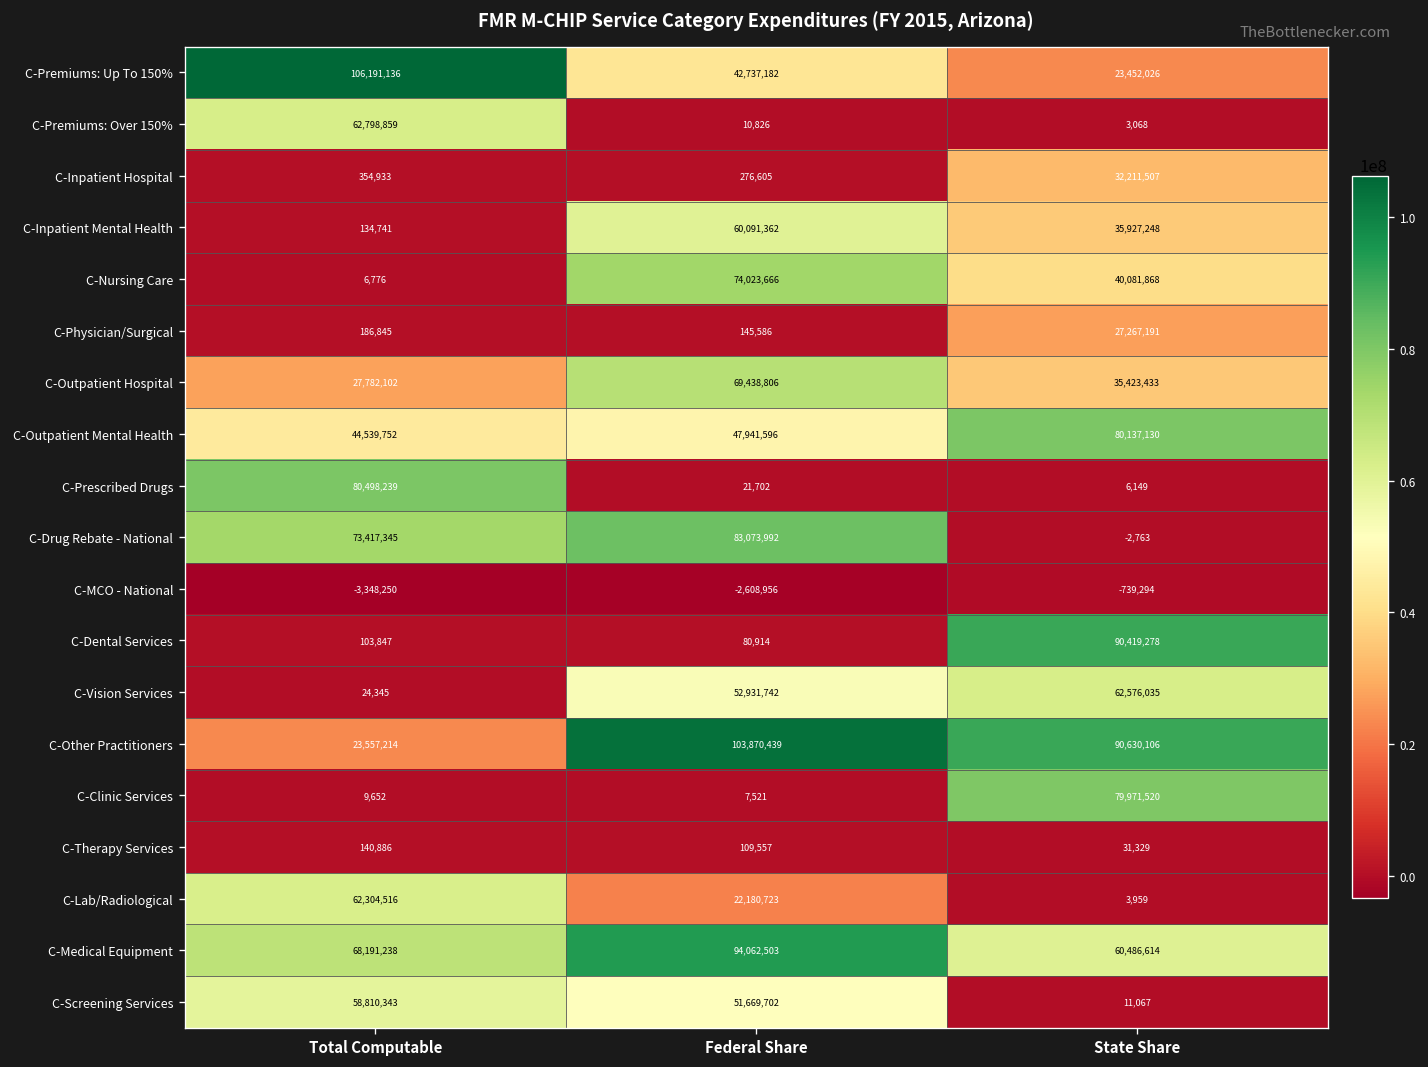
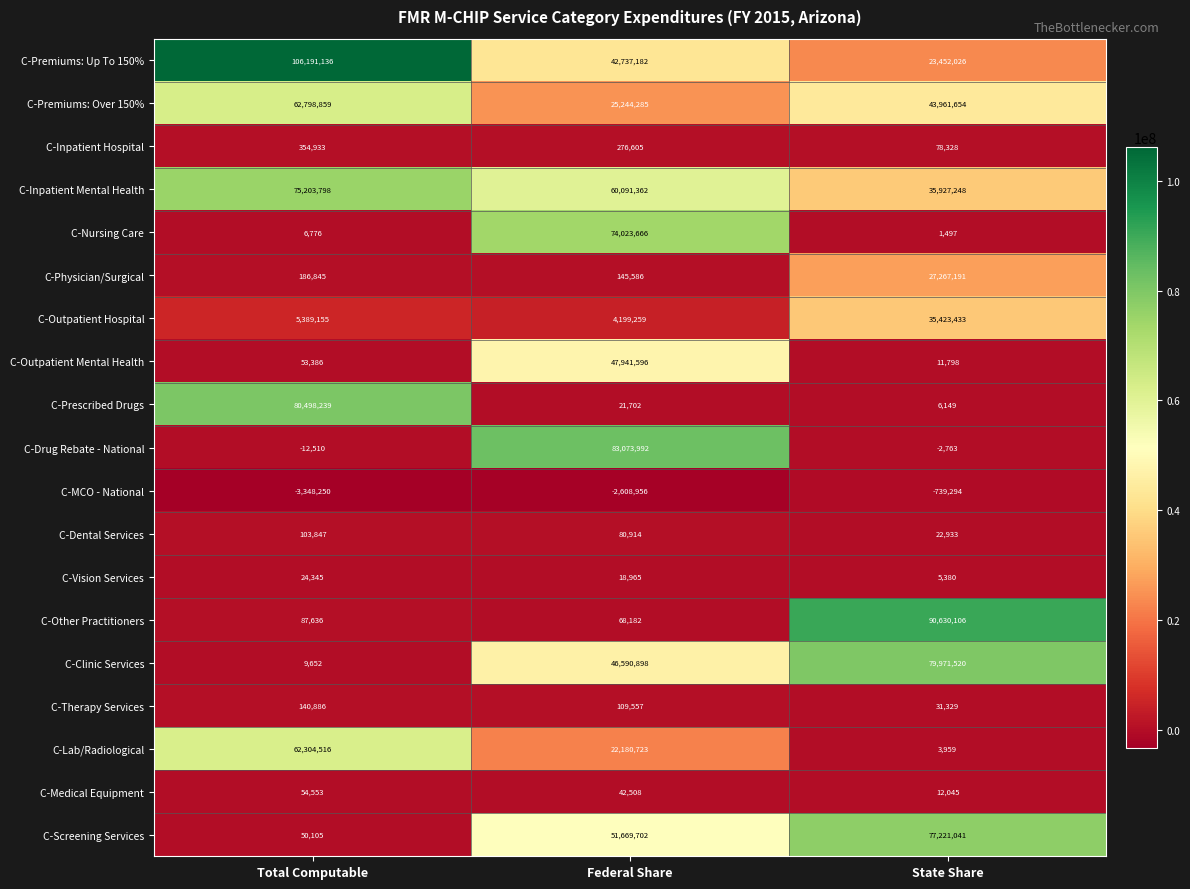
C-Premiums: Over 150%, Federal Share: 10,826 -> 25,244,285
C-Premiums: Over 150%, State Share: 3,068 -> 43,961,654
C-Inpatient Hospital, State Share: 32,211,507 -> 78,328
C-Inpatient Mental Health, Total Computable: 134,741 -> 75,203,798
C-Nursing Care, State Share: 40,081,868 -> 1,497
C-Outpatient Hospital, Total Computable: 27,782,102 -> 5,389,155
C-Outpatient Hospital, Federal Share: 69,438,806 -> 4,199,259
C-Outpatient Mental Health, Total Computable: 44,539,752 -> 53,386
C-Outpatient Mental Health, State Share: 80,137,130 -> 11,798
C-Drug Rebate - National, Total Computable: 73,417,345 -> -12,510
C-Dental Services, State Share: 90,419,278 -> 22,933
C-Vision Services, Federal Share: 52,931,742 -> 18,965
C-Vision Services, State Share: 62,576,035 -> 5,380
C-Other Practitioners, Total Computable: 23,557,214 -> 87,636
C-Other Practitioners, Federal Share: 103,870,439 -> 68,182
C-Clinic Services, Federal Share: 7,521 -> 46,590,898
C-Medical Equipment, Total Computable: 68,191,238 -> 54,553
C-Medical Equipment, Federal Share: 94,062,503 -> 42,508
C-Medical Equipment, State Share: 60,486,614 -> 12,045
C-Screening Services, Total Computable: 58,810,343 -> 50,105
C-Screening Services, State Share: 11,067 -> 77,221,041
